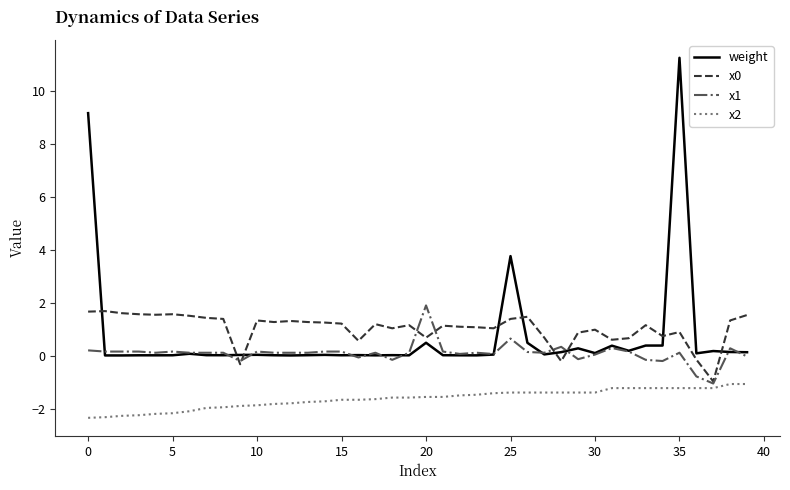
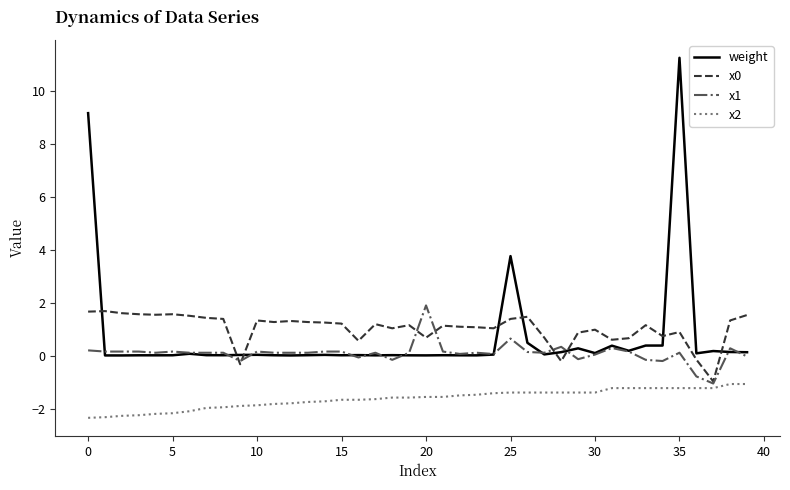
weight, 20: 0.5 -> 0.0
